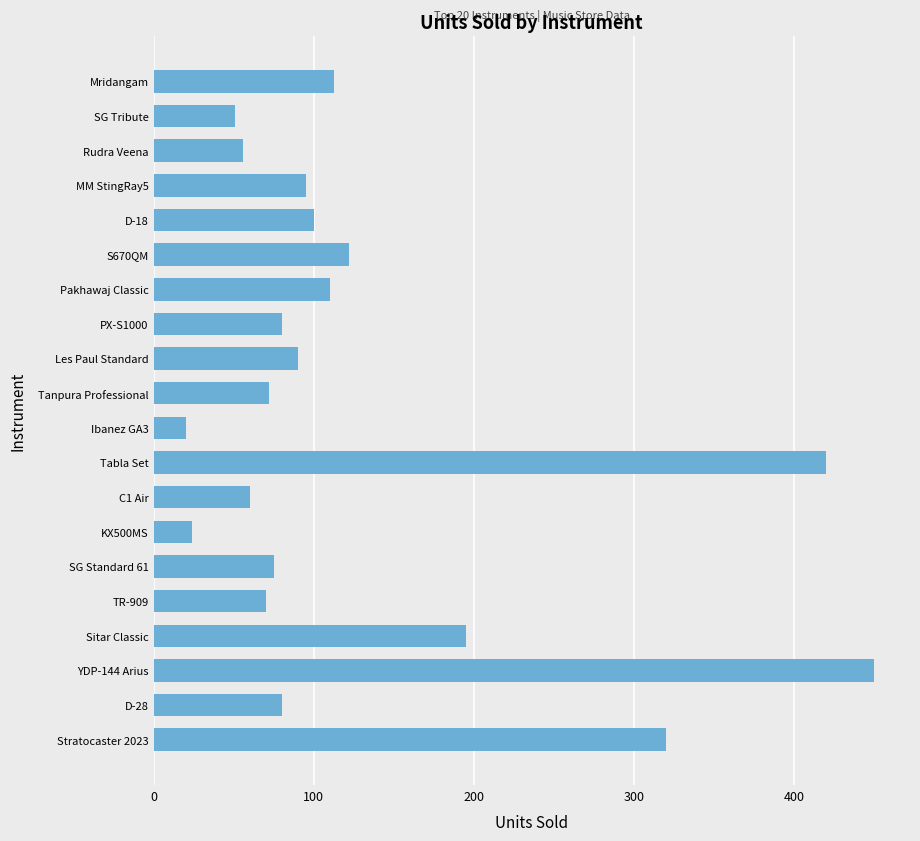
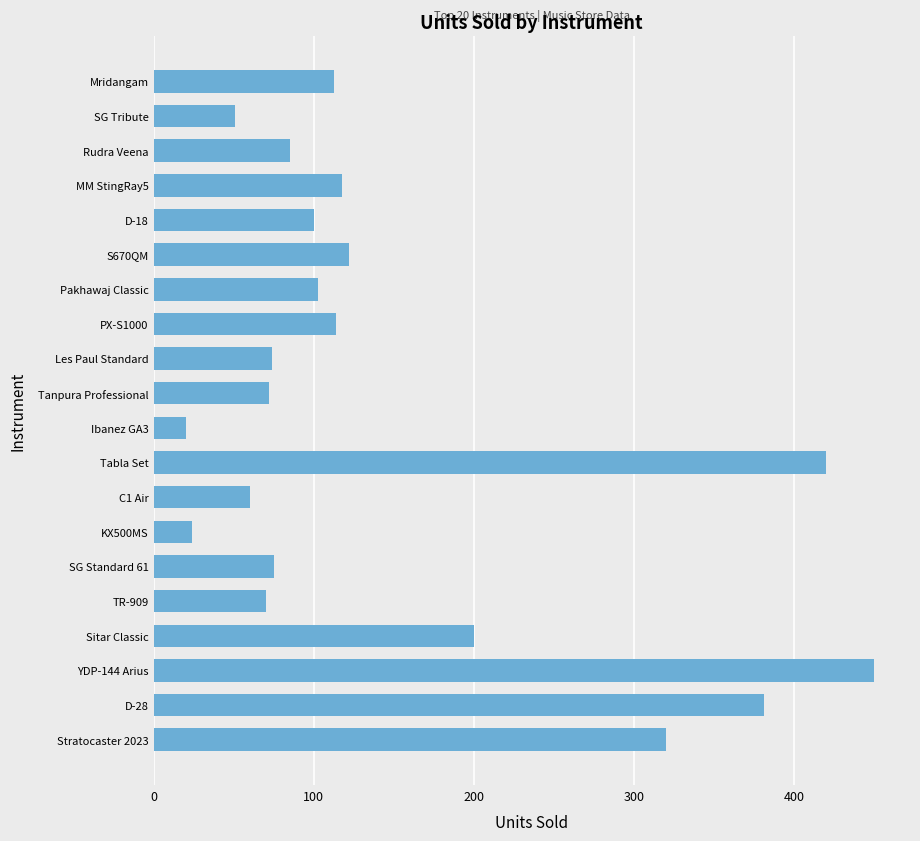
Rudra Veena: 56 -> 85
MM StingRay5: 95 -> 118
Pakhawaj Classic: 110 -> 103
PX-S1000: 80 -> 114
Les Paul Standard: 90 -> 74
Sitar Classic: 195 -> 200
D-28: 80 -> 381
